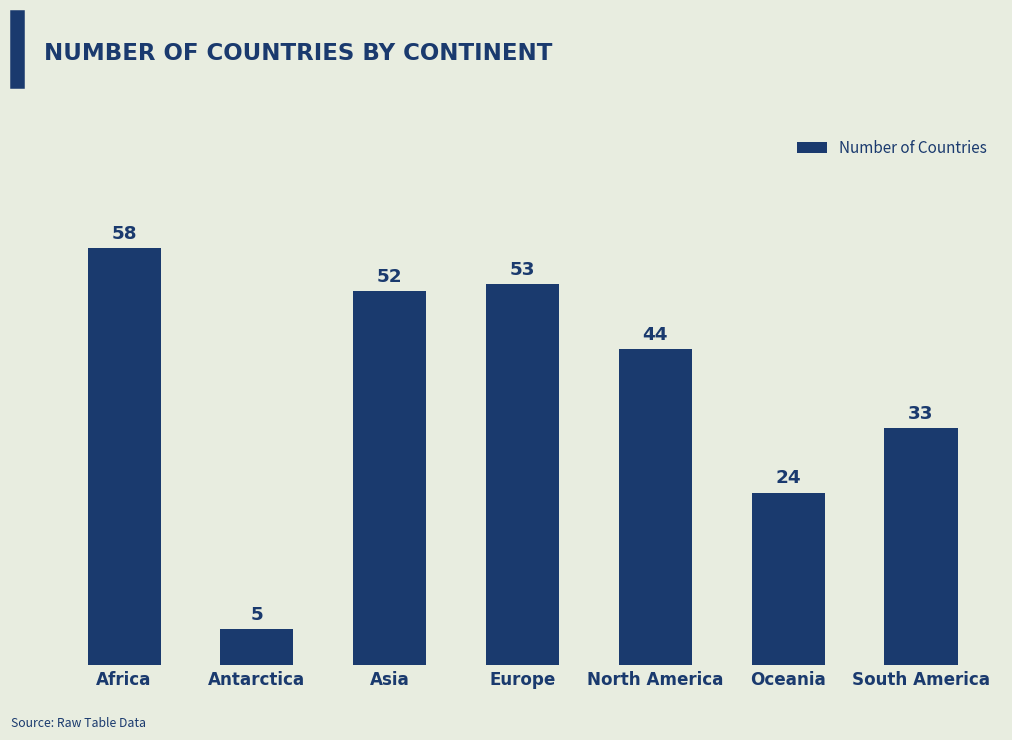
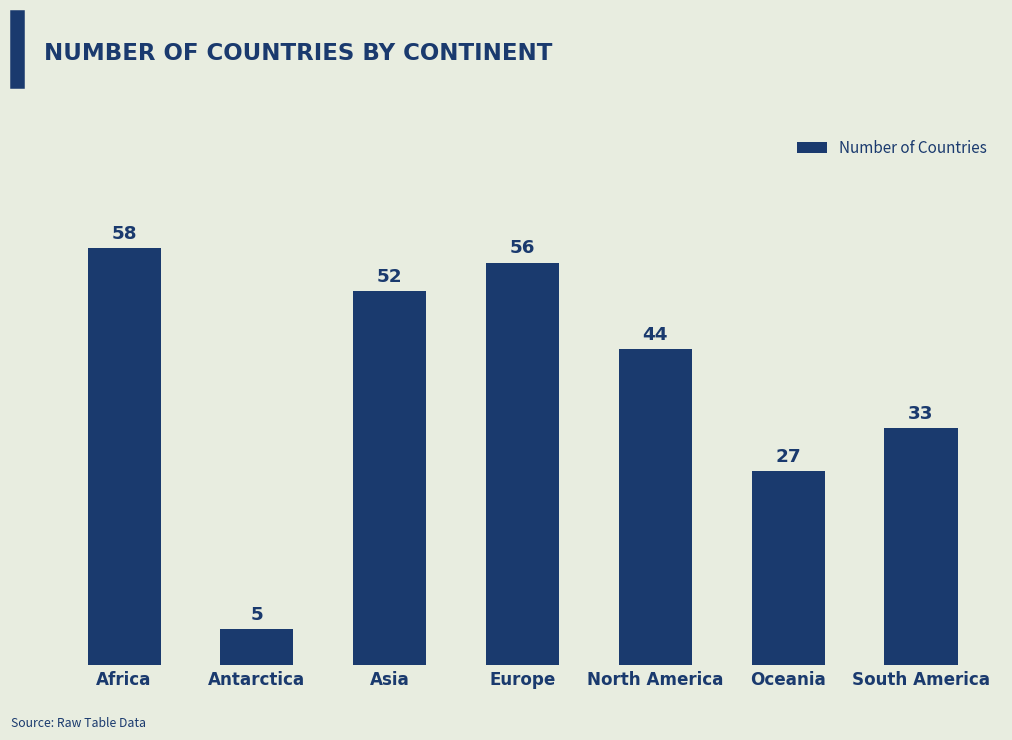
Europe: 53 -> 56
Oceania: 24 -> 27
